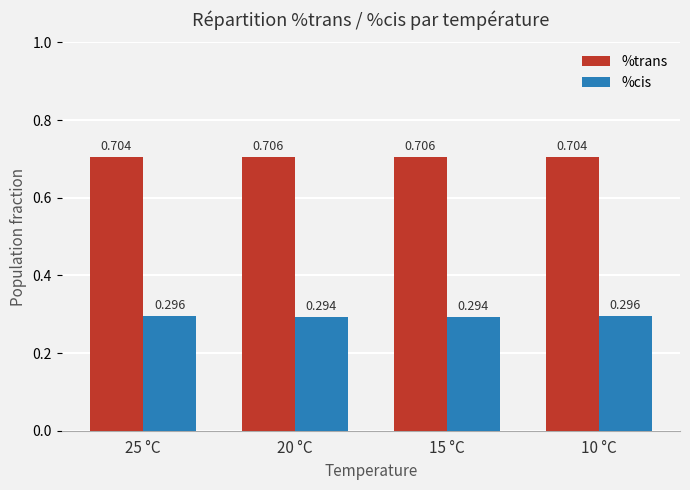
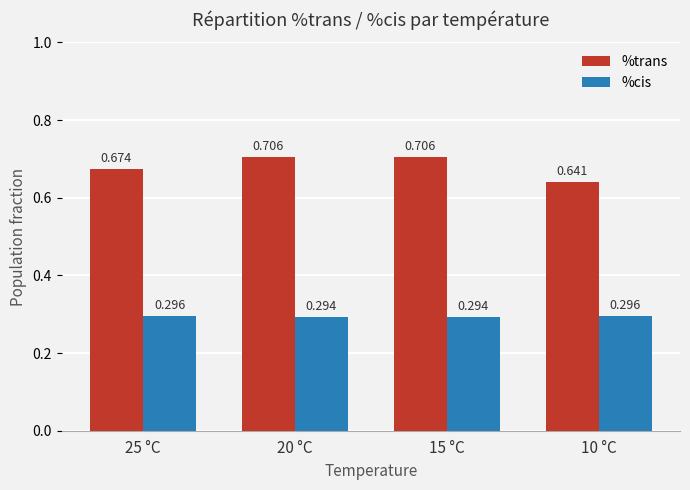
%trans, 25 °C: 0.704 -> 0.674
%trans, 10 °C: 0.704 -> 0.641
